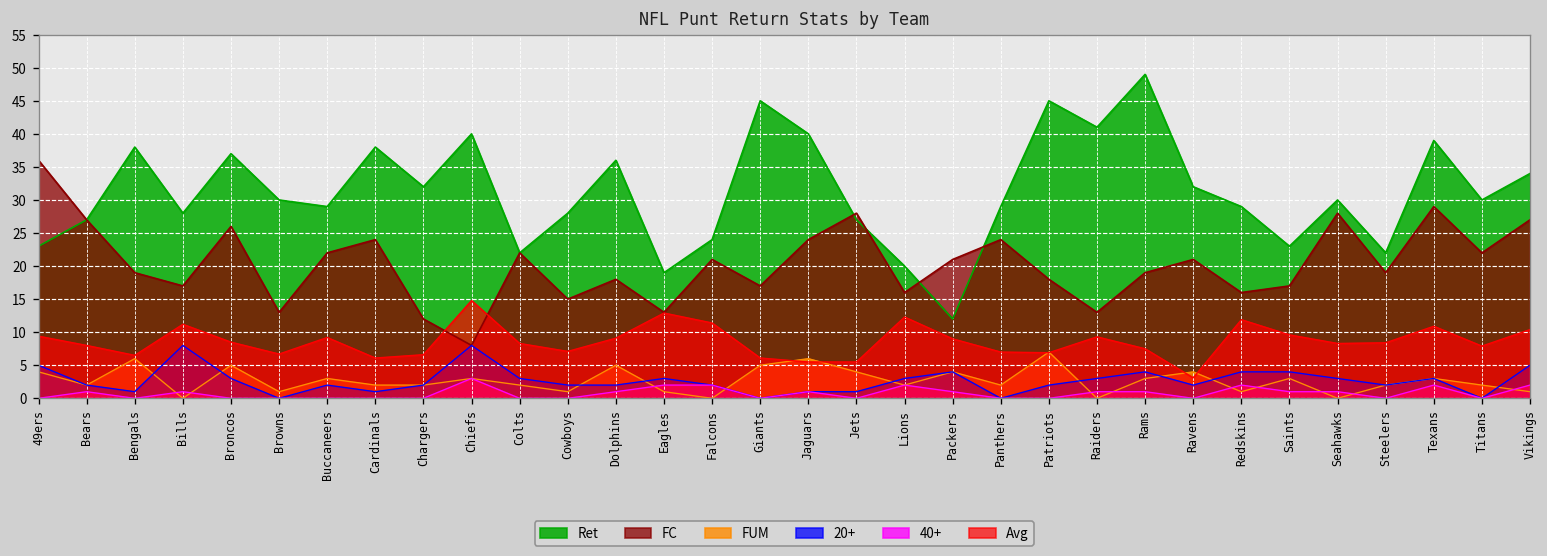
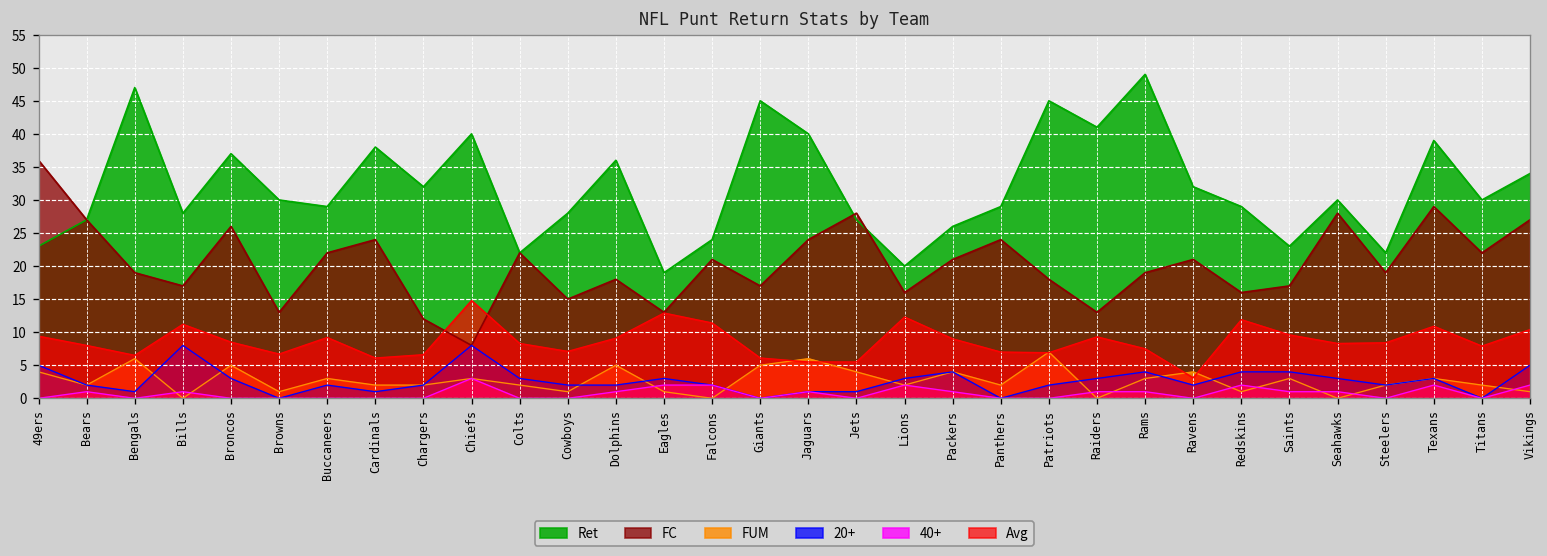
Ret, Bengals: 38 -> 47
Ret, Packers: 12 -> 26
